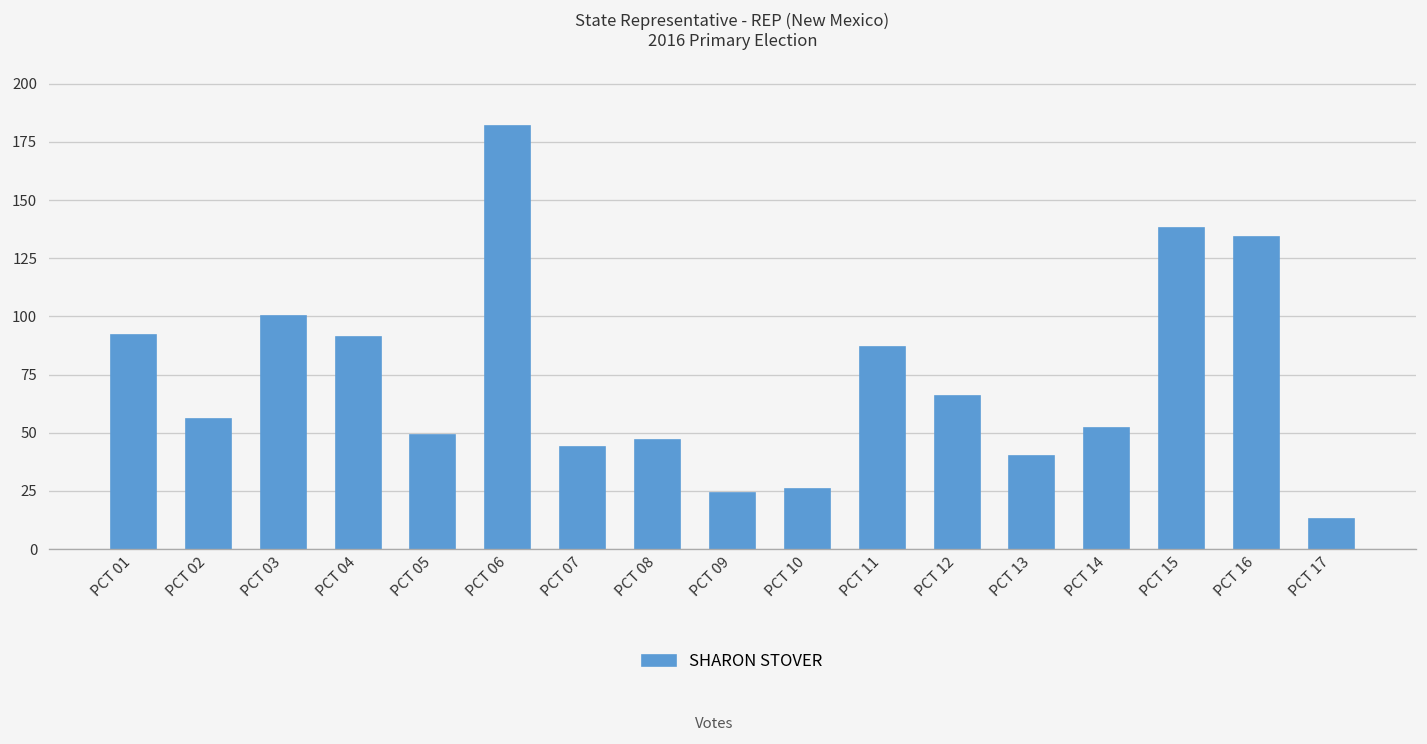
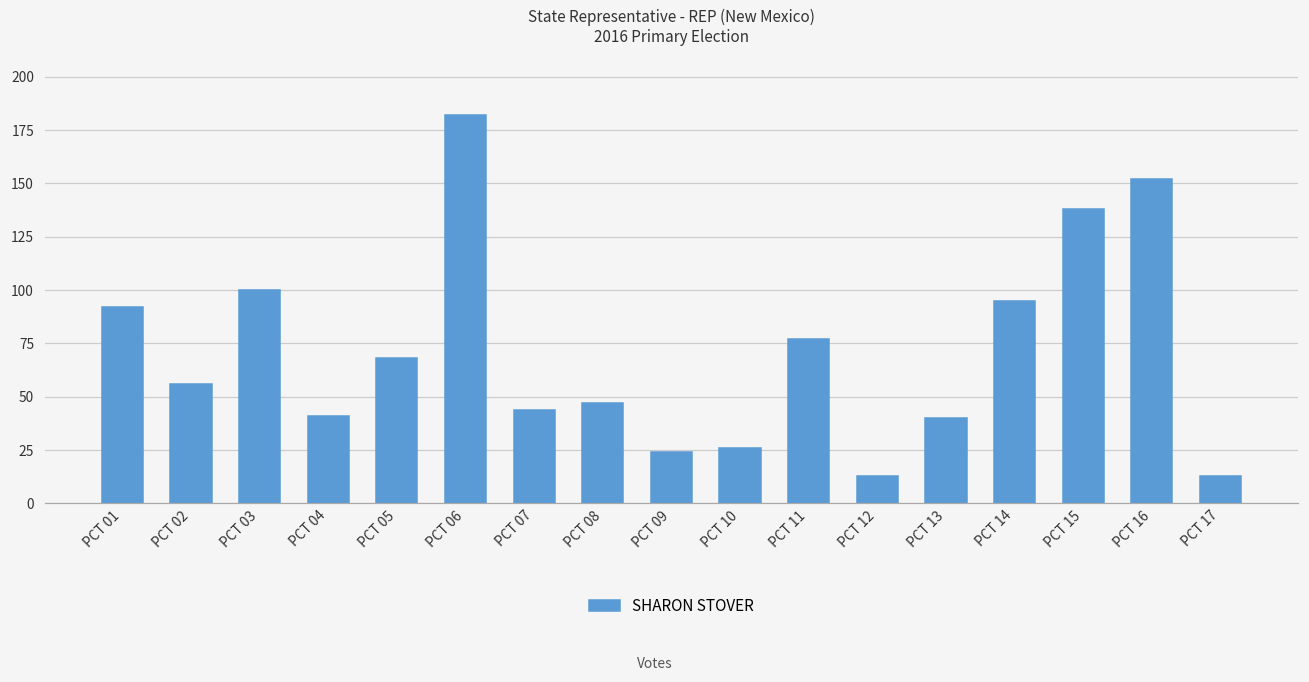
PCT 04: 91 -> 41
PCT 05: 49 -> 68
PCT 11: 87 -> 77
PCT 12: 66 -> 13
PCT 14: 52 -> 95
PCT 16: 134 -> 152
